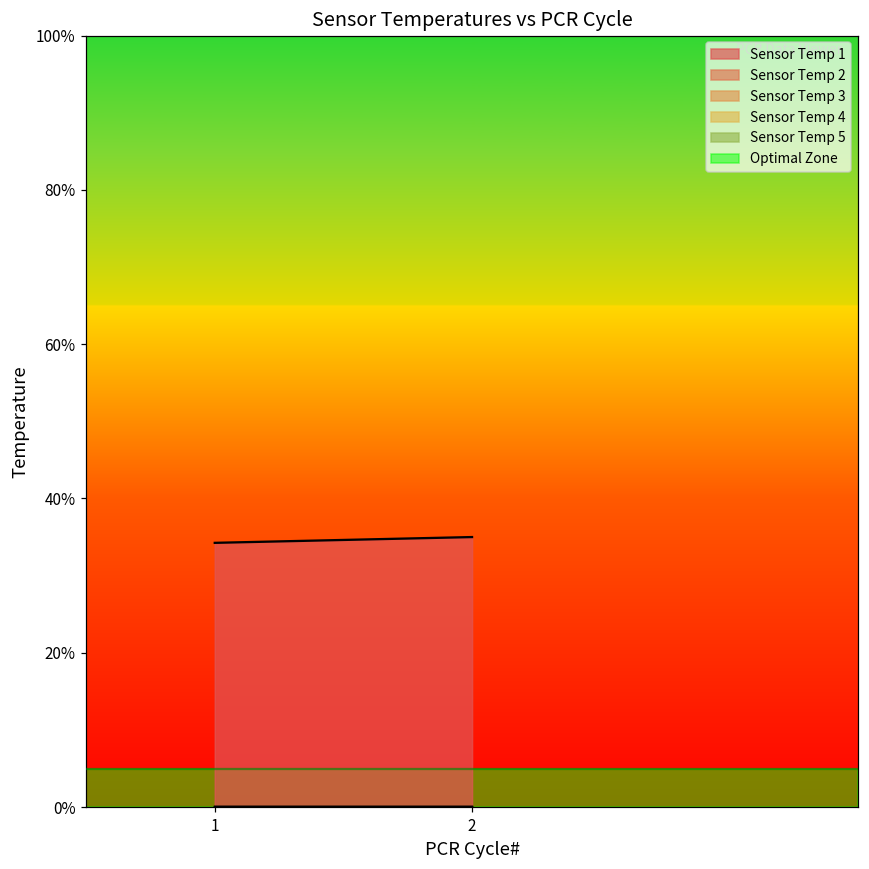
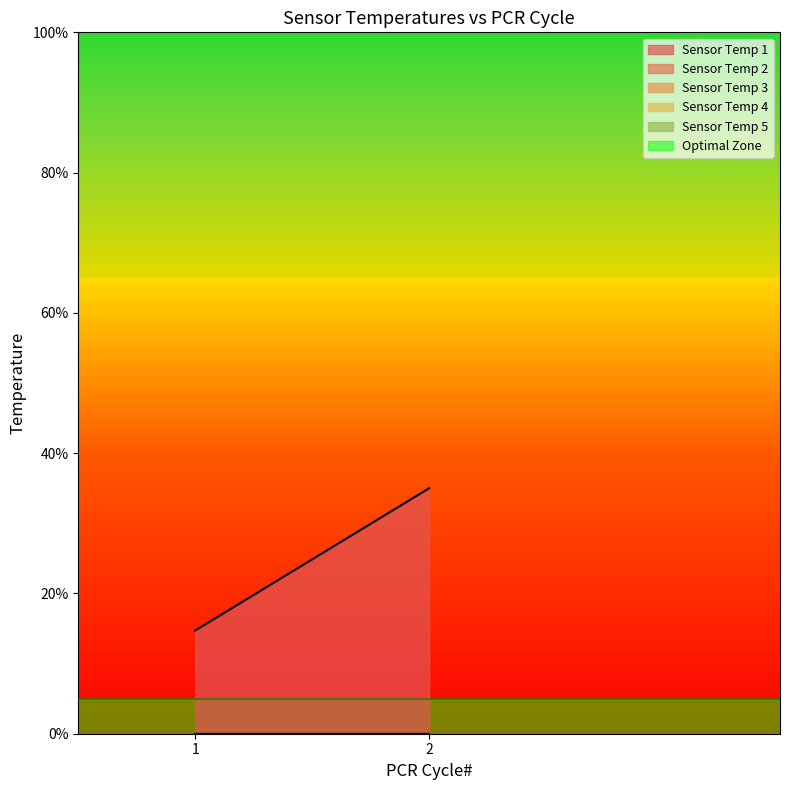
Sensor Temp 1, 1: 34% -> 15%
